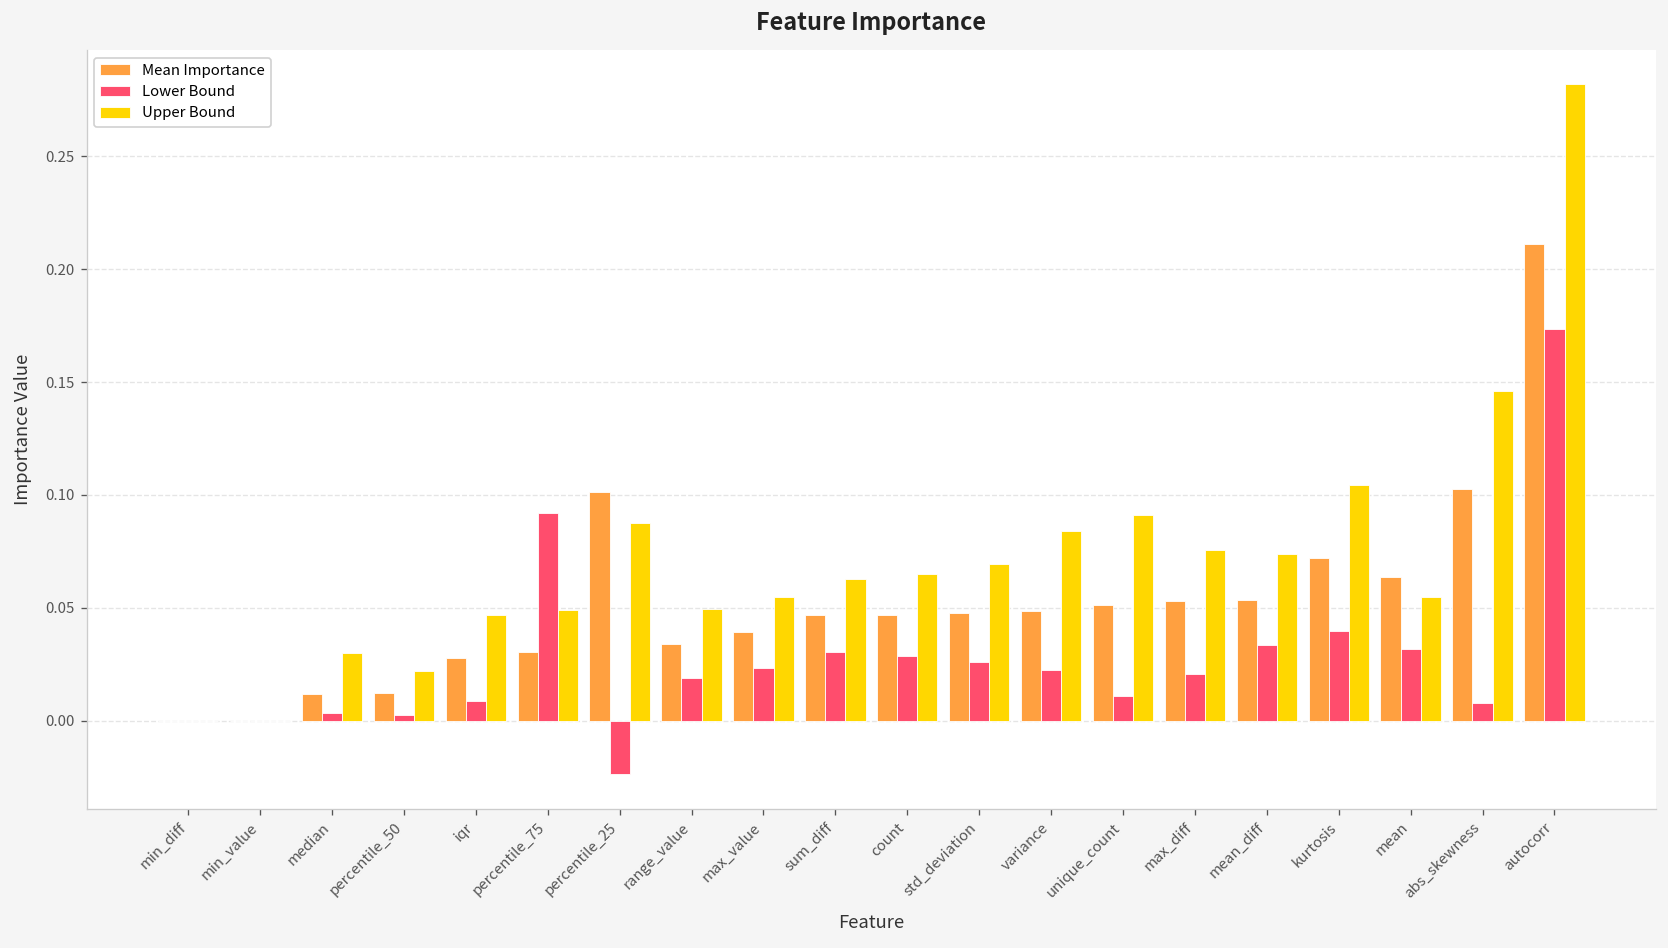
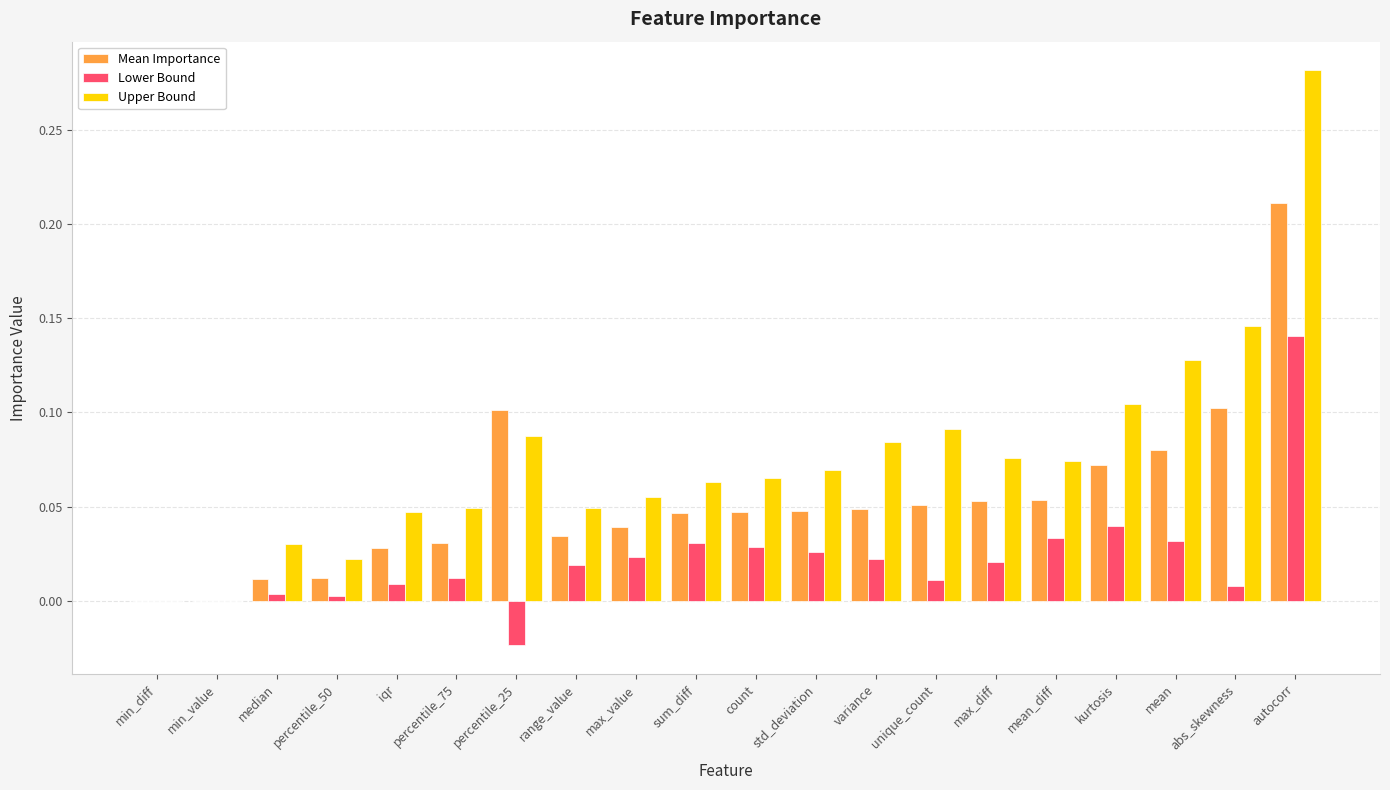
Lower Bound, percentile_75: 0.092 -> 0.012
Mean Importance, mean: 0.064 -> 0.080
Upper Bound, mean: 0.055 -> 0.128
Lower Bound, autocorr: 0.174 -> 0.141
